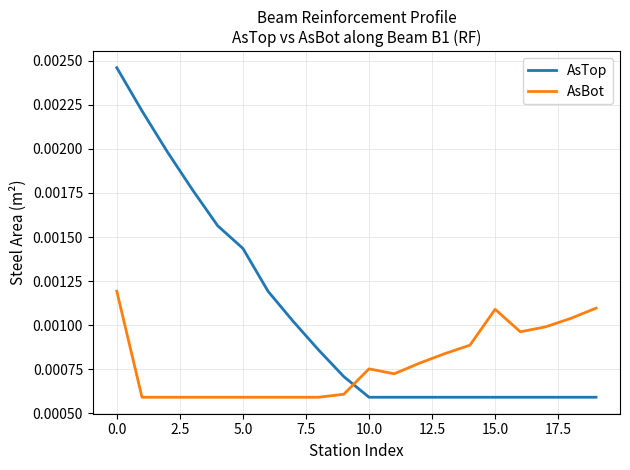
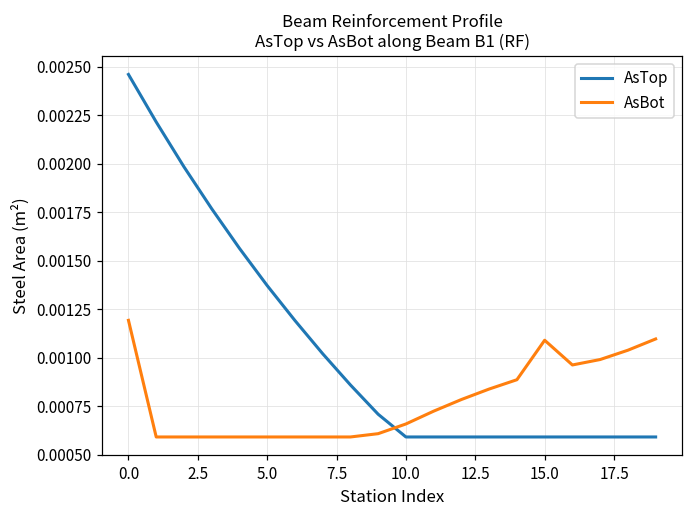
AsTop, 5.0: 0.00144 -> 0.00137
AsBot, 10.0: 0.00075 -> 0.00066
